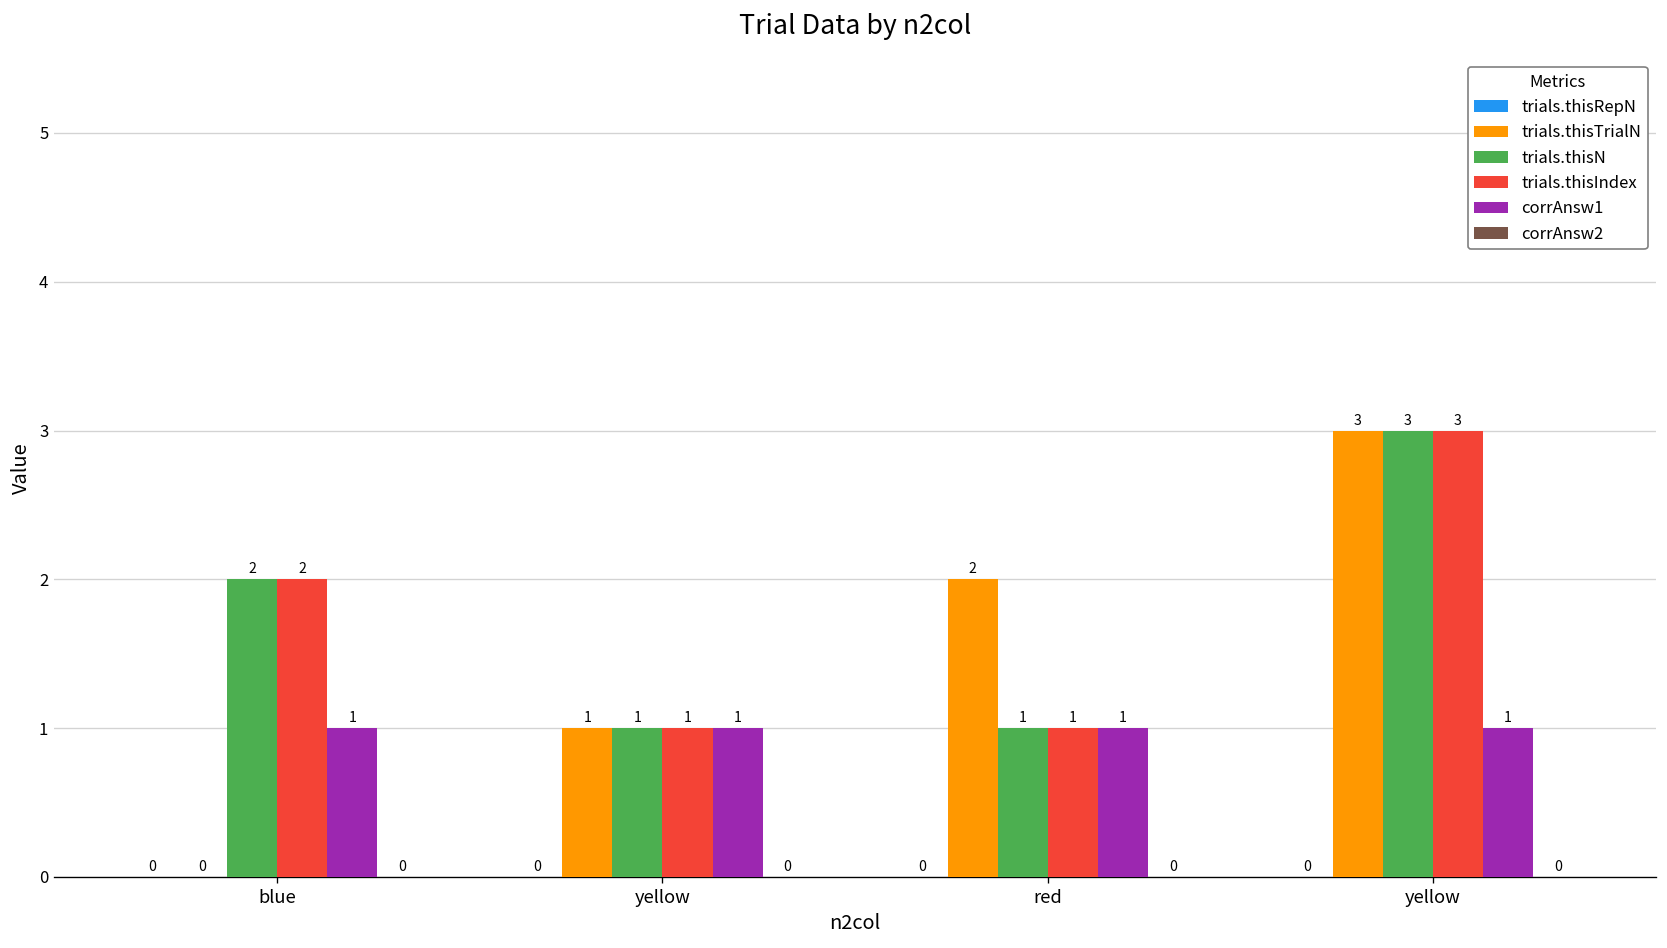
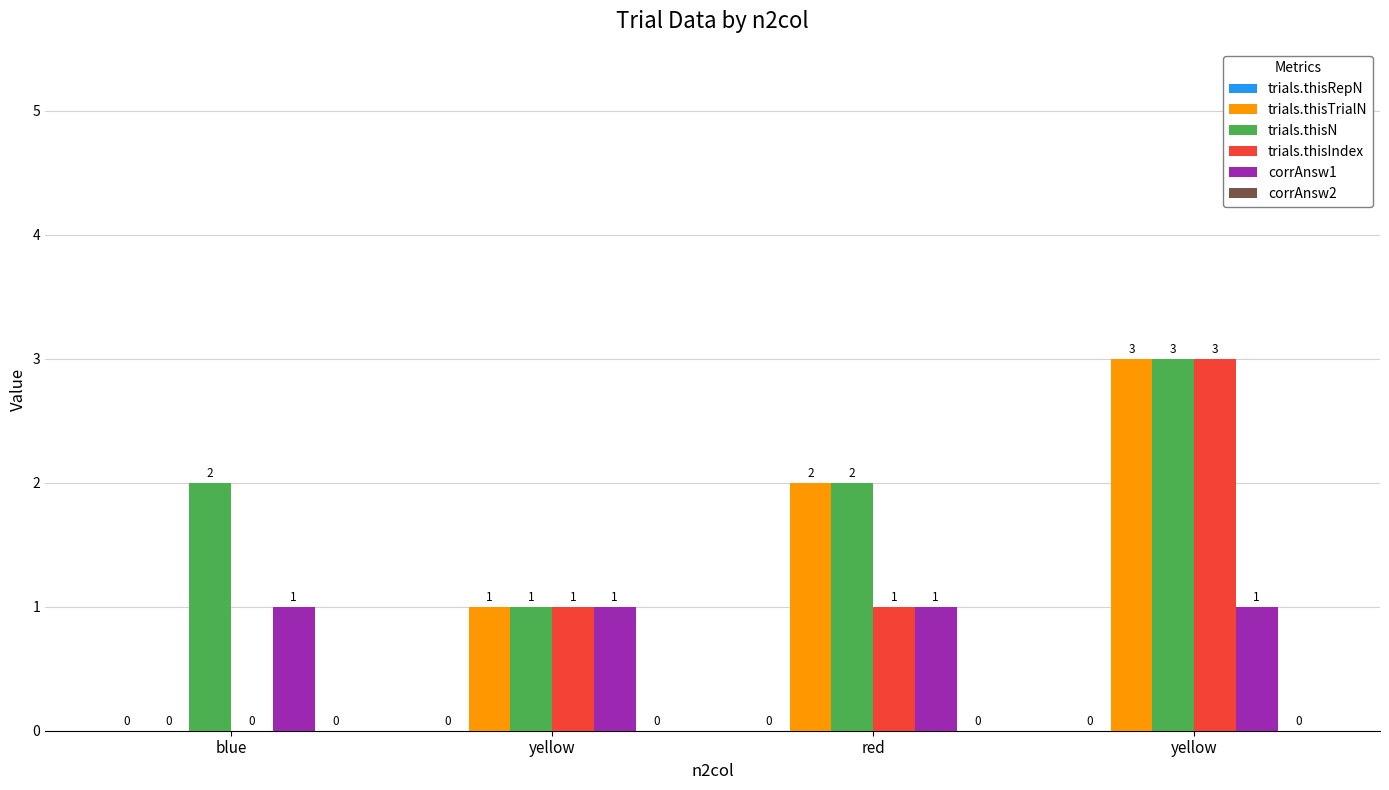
trials.thisIndex, blue: 2 -> 0
trials.thisN, red: 1 -> 2
